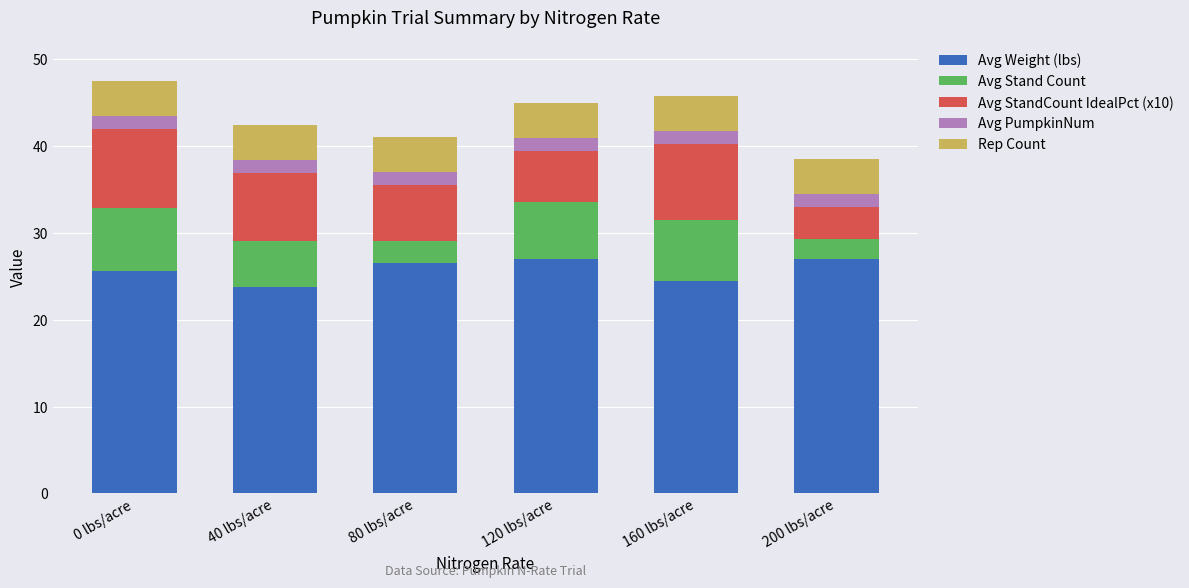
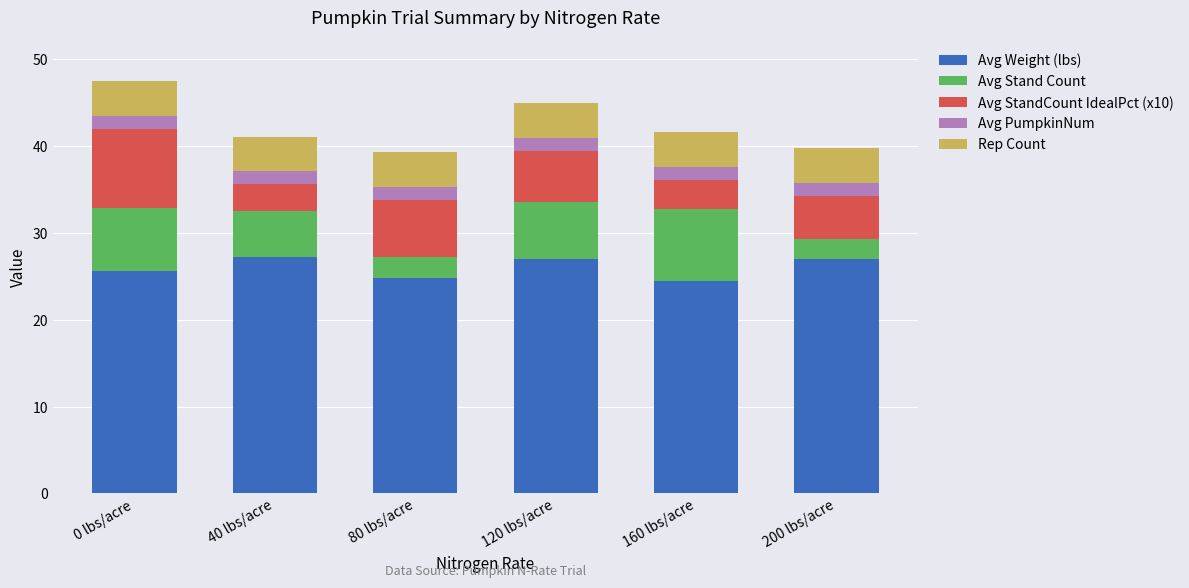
Avg Weight (lbs), 40 lbs/acre: 24 -> 27
Avg StandCount IdealPct (x10), 40 lbs/acre: 8 -> 3
Avg Weight (lbs), 80 lbs/acre: 27 -> 25
Avg Stand Count, 160 lbs/acre: 7 -> 8
Avg StandCount IdealPct (x10), 160 lbs/acre: 9 -> 3
Avg StandCount IdealPct (x10), 200 lbs/acre: 4 -> 5
